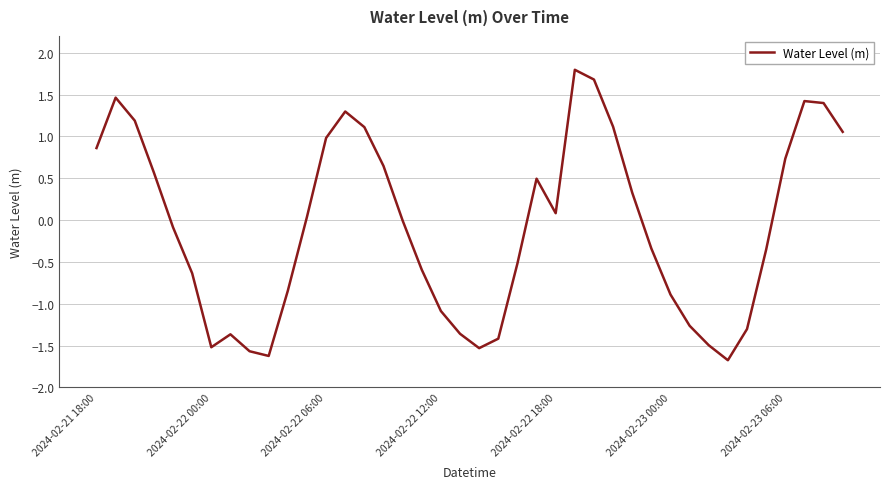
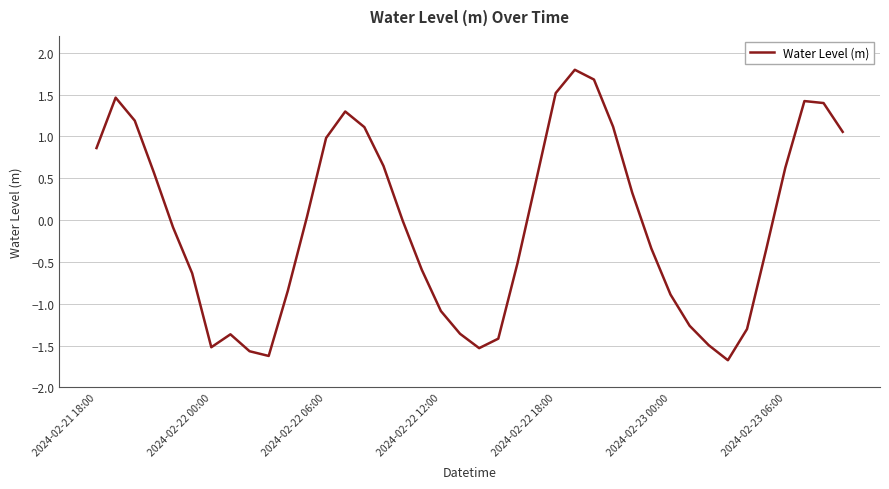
2024-02-22 18:00: 0.1 -> 1.5
2024-02-23 06:00: 0.7 -> 0.6
